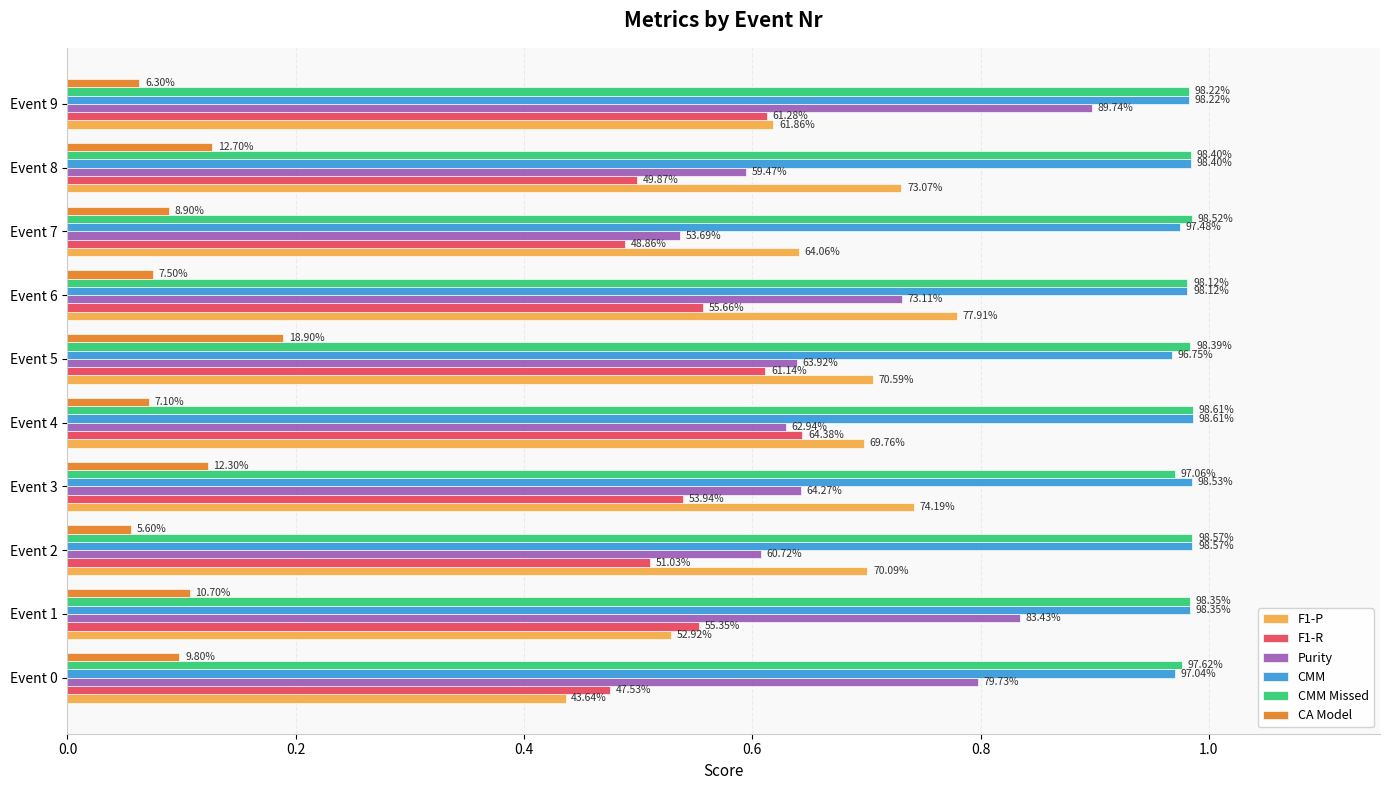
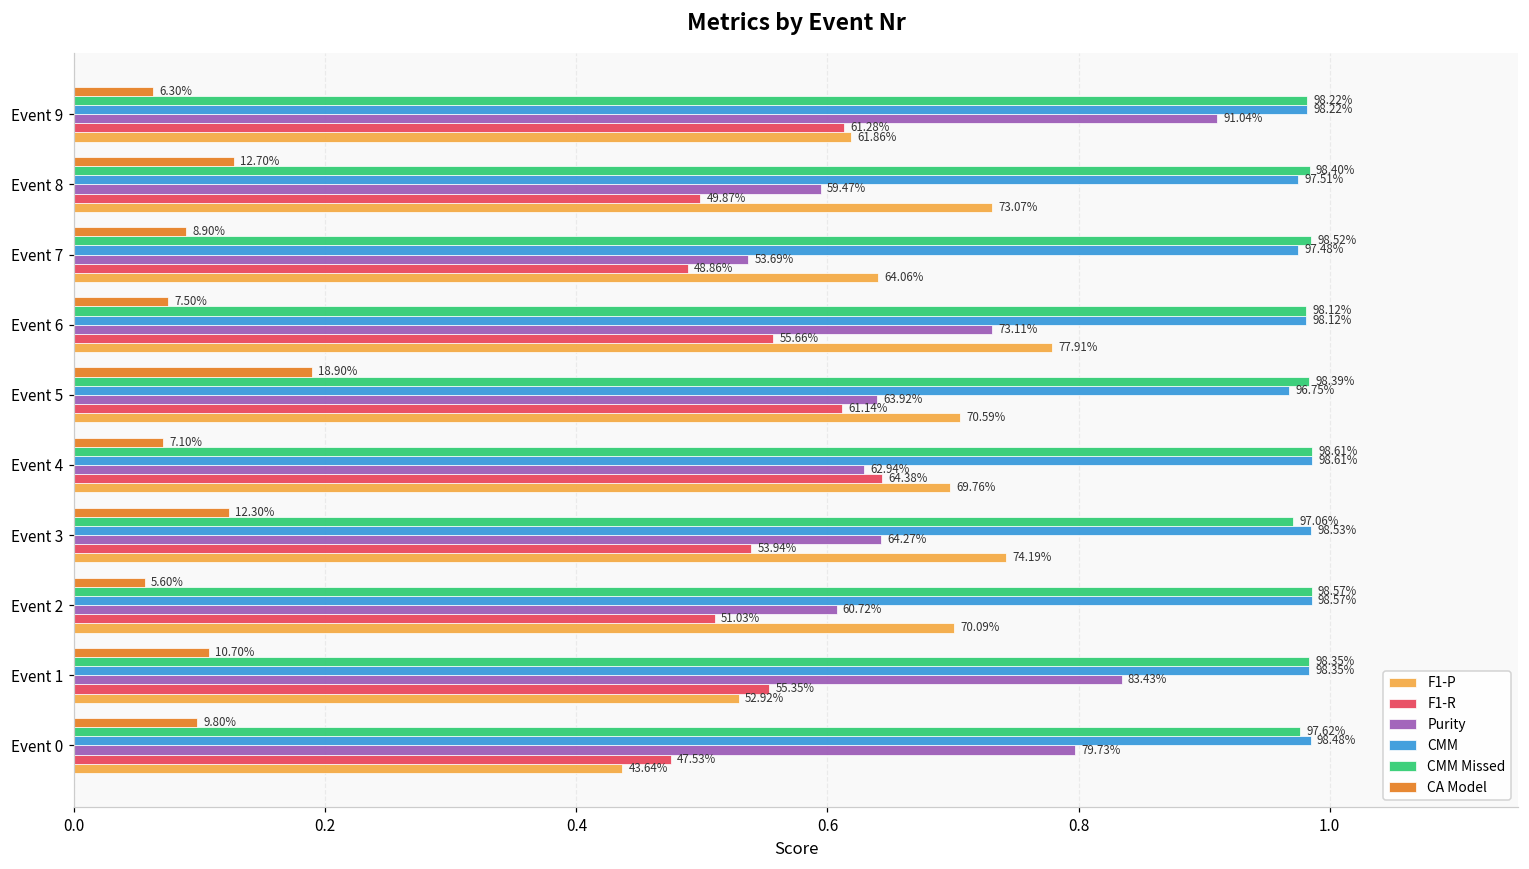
Purity, Event 9: 89.74% -> 91.04%
CMM, Event 8: 98.40% -> 97.51%
CMM, Event 0: 97.04% -> 98.48%
